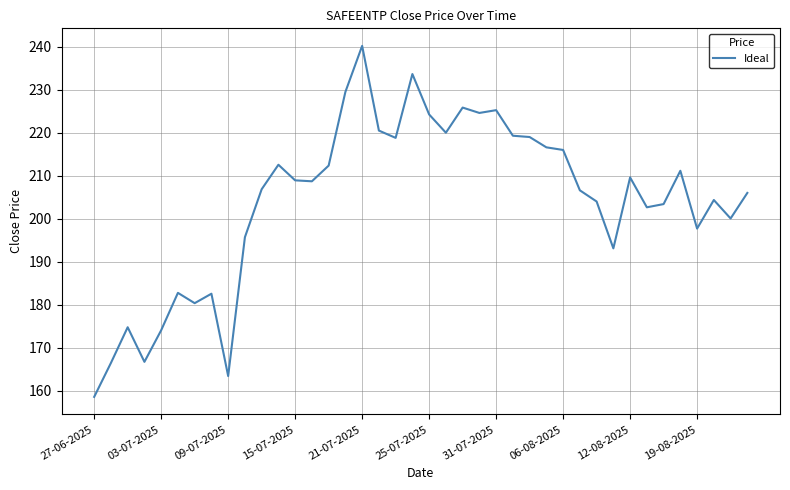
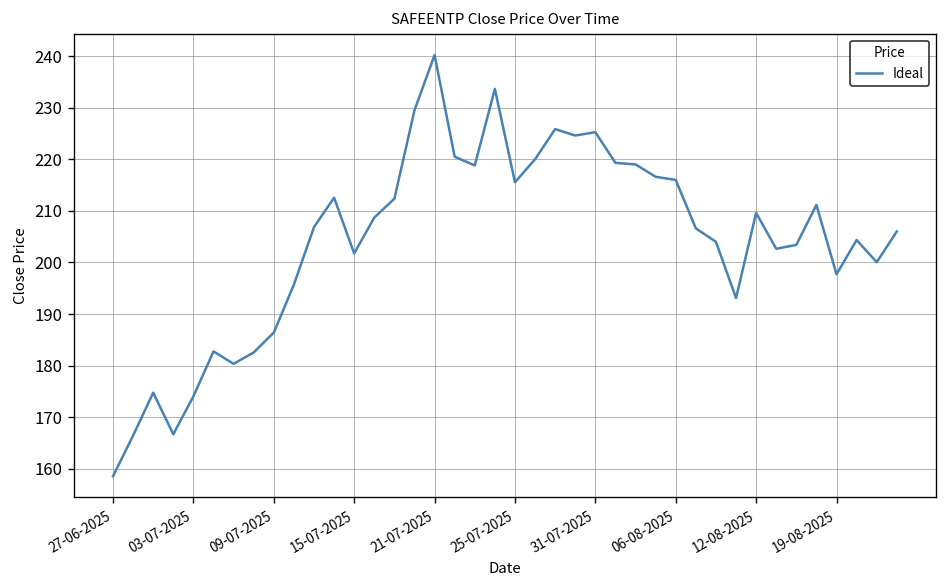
09-07-2025: 163 -> 186
15-07-2025: 209 -> 202
25-07-2025: 224 -> 216
